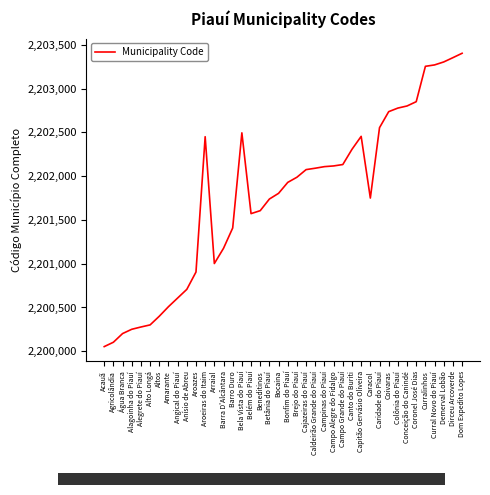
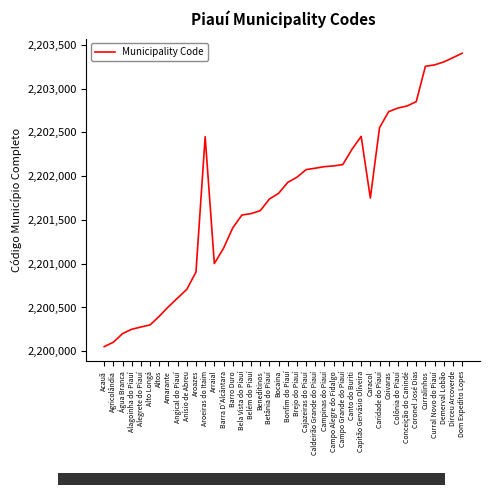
Bela Vista do Piauí: 2,202,500 -> 2,201,600
